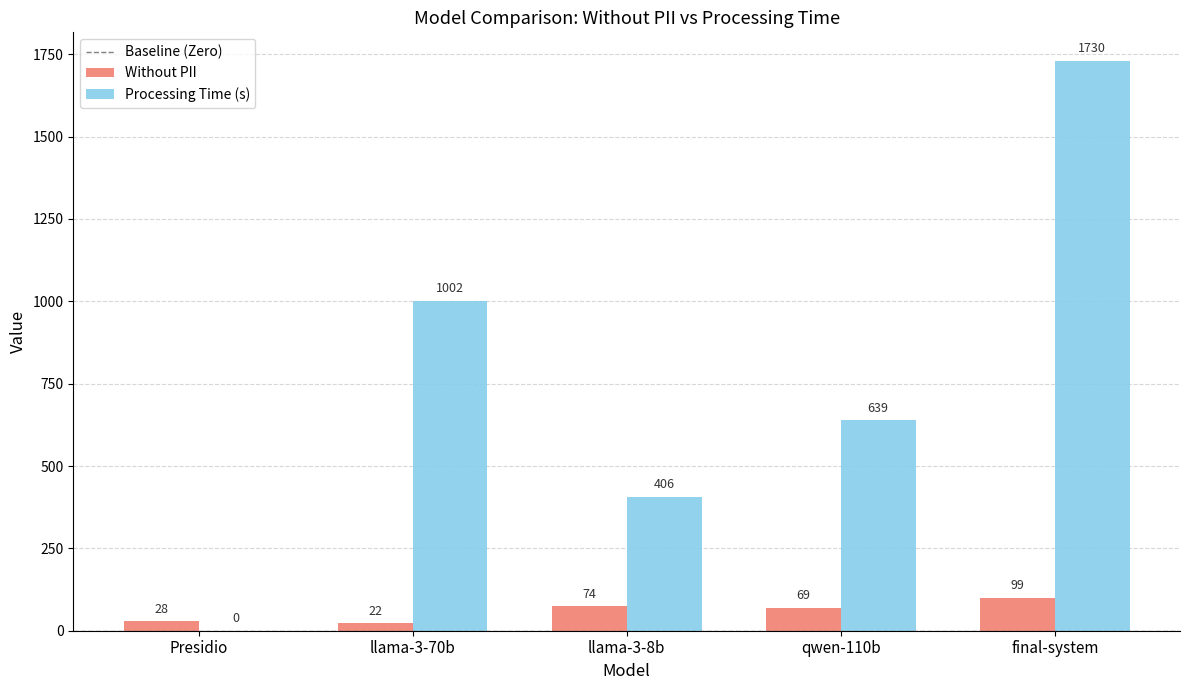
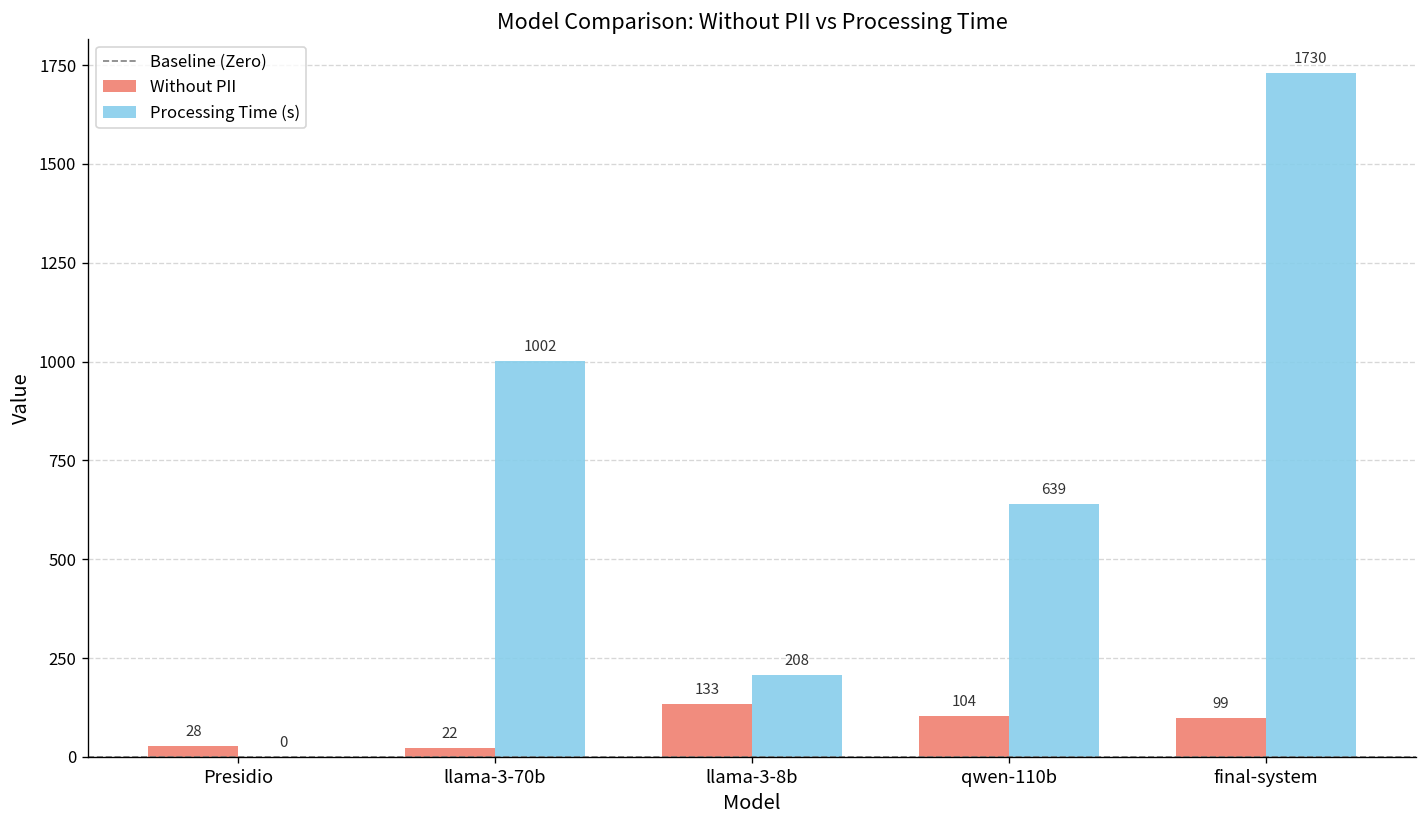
Without PII, llama-3-8b: 74 -> 133
Processing Time (s), llama-3-8b: 406 -> 208
Without PII, qwen-110b: 69 -> 104
